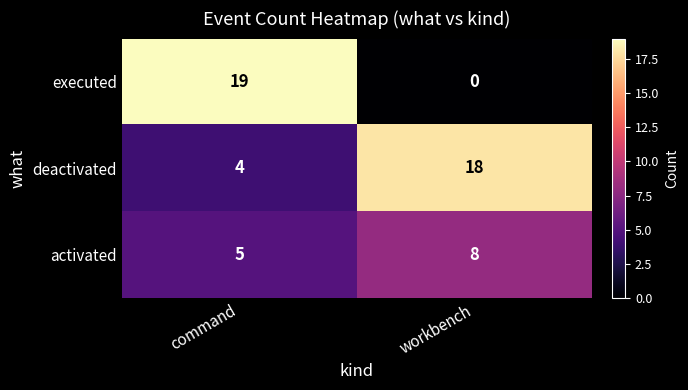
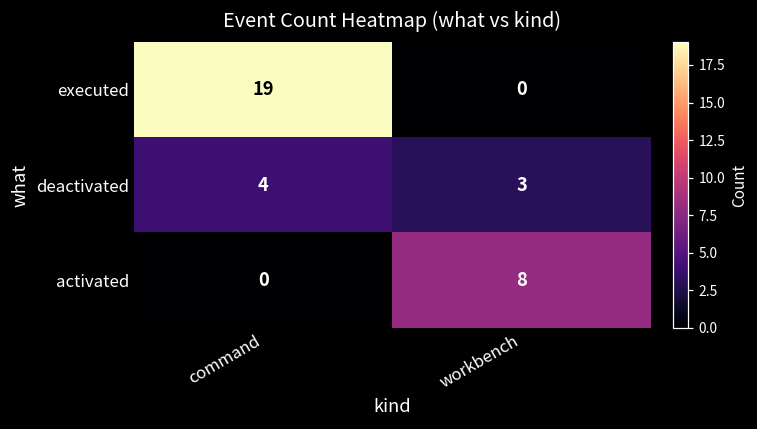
deactivated, workbench: 18 -> 3
activated, command: 5 -> 0
